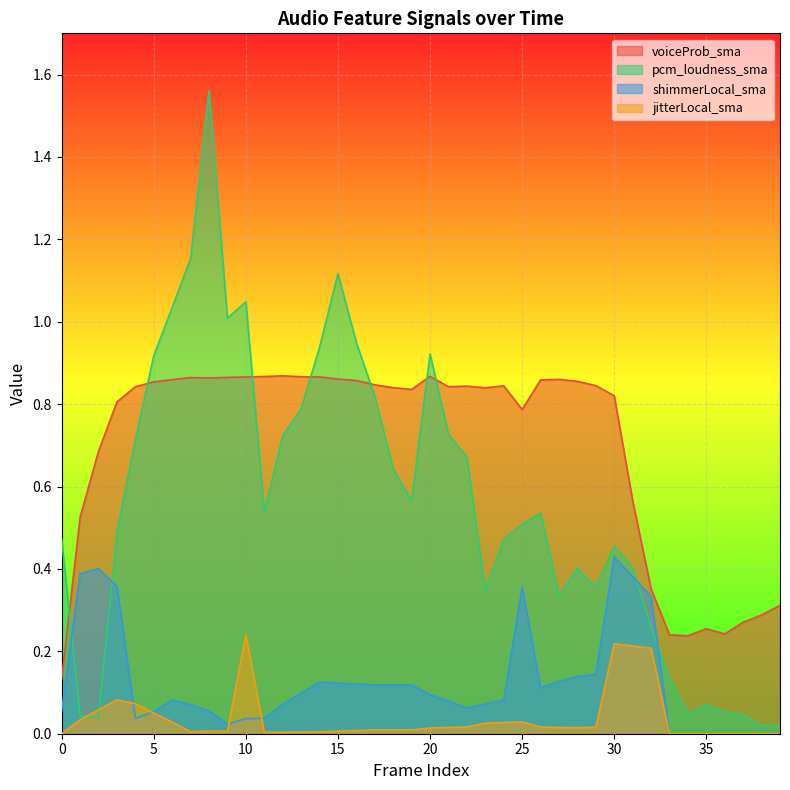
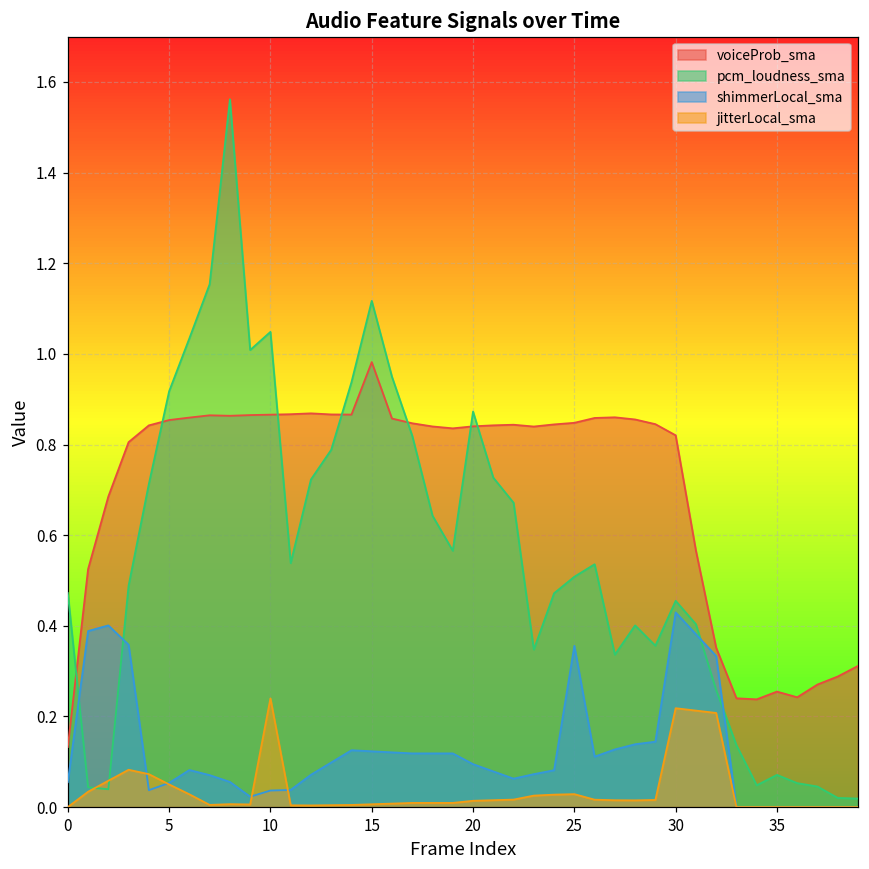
voiceProb_sma, 15: 0.86 -> 0.98
voiceProb_sma, 20: 0.87 -> 0.84
pcm_loudness_sma, 20: 0.92 -> 0.87
voiceProb_sma, 25: 0.79 -> 0.85
